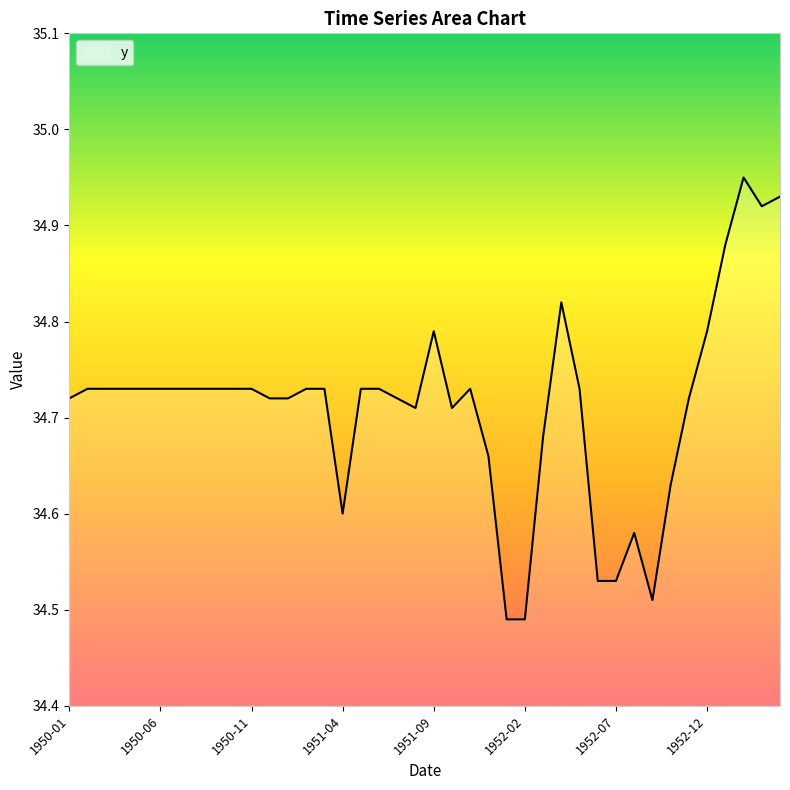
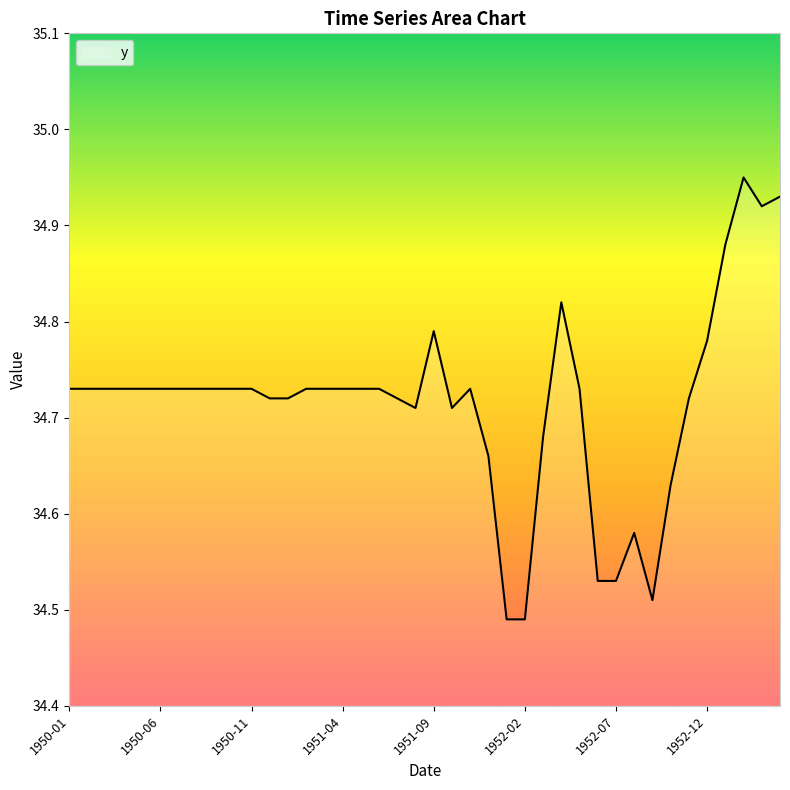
1950-01: 34.72 -> 34.73
1951-04: 34.60 -> 34.73
1952-12: 34.79 -> 34.78
